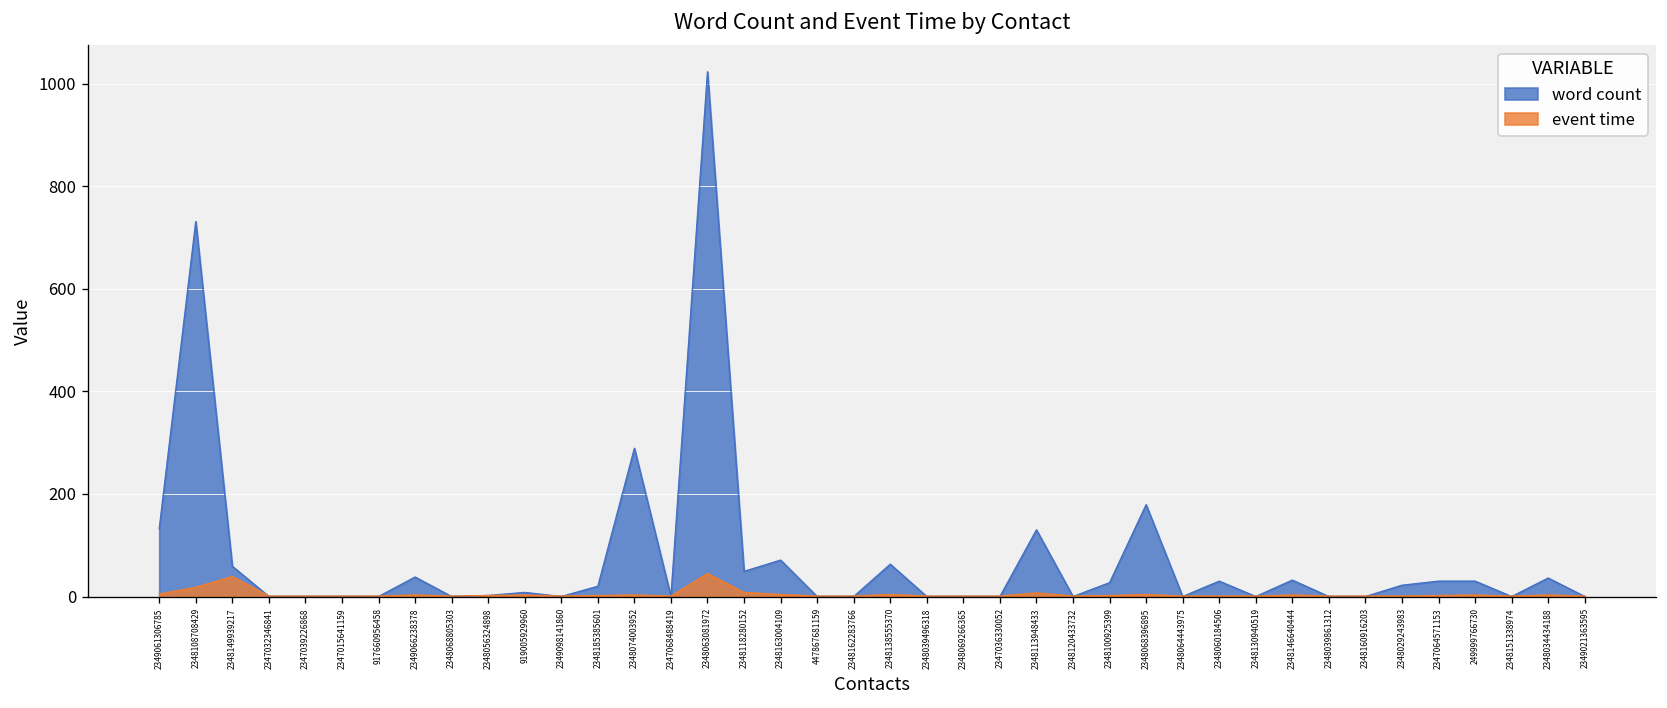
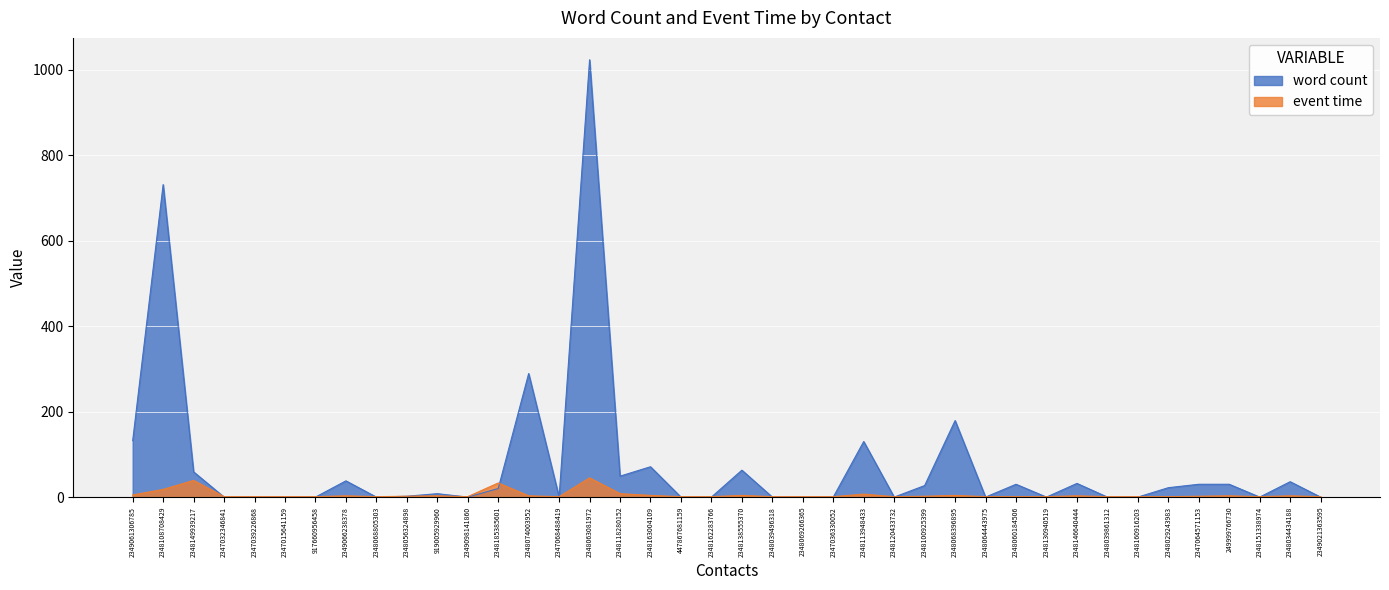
event time, 2348185385601: 0 -> 30
